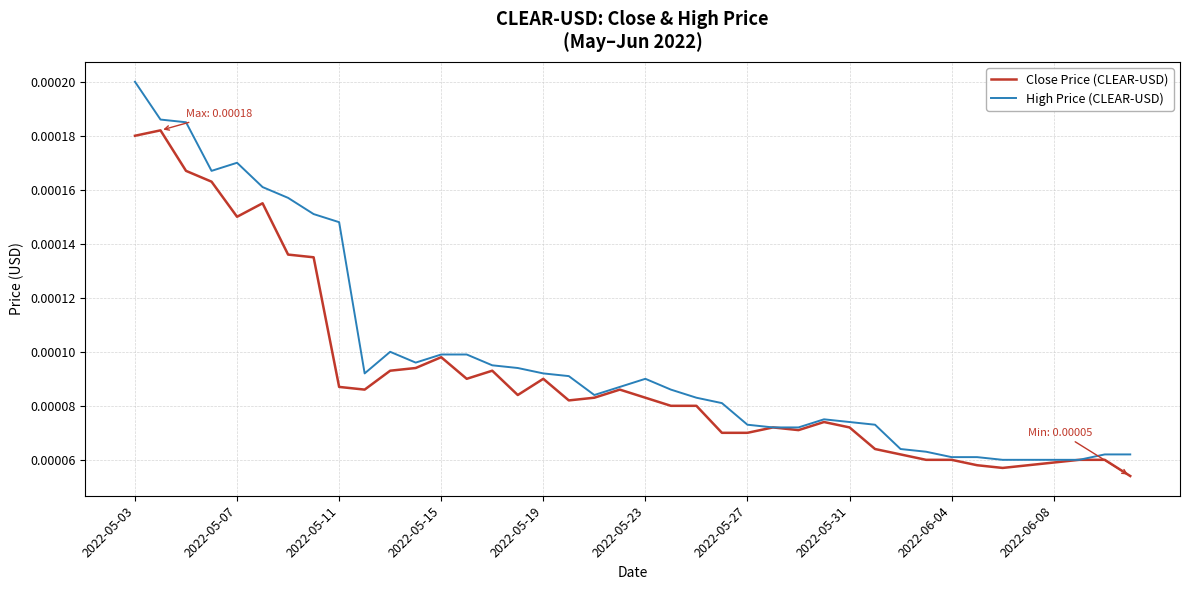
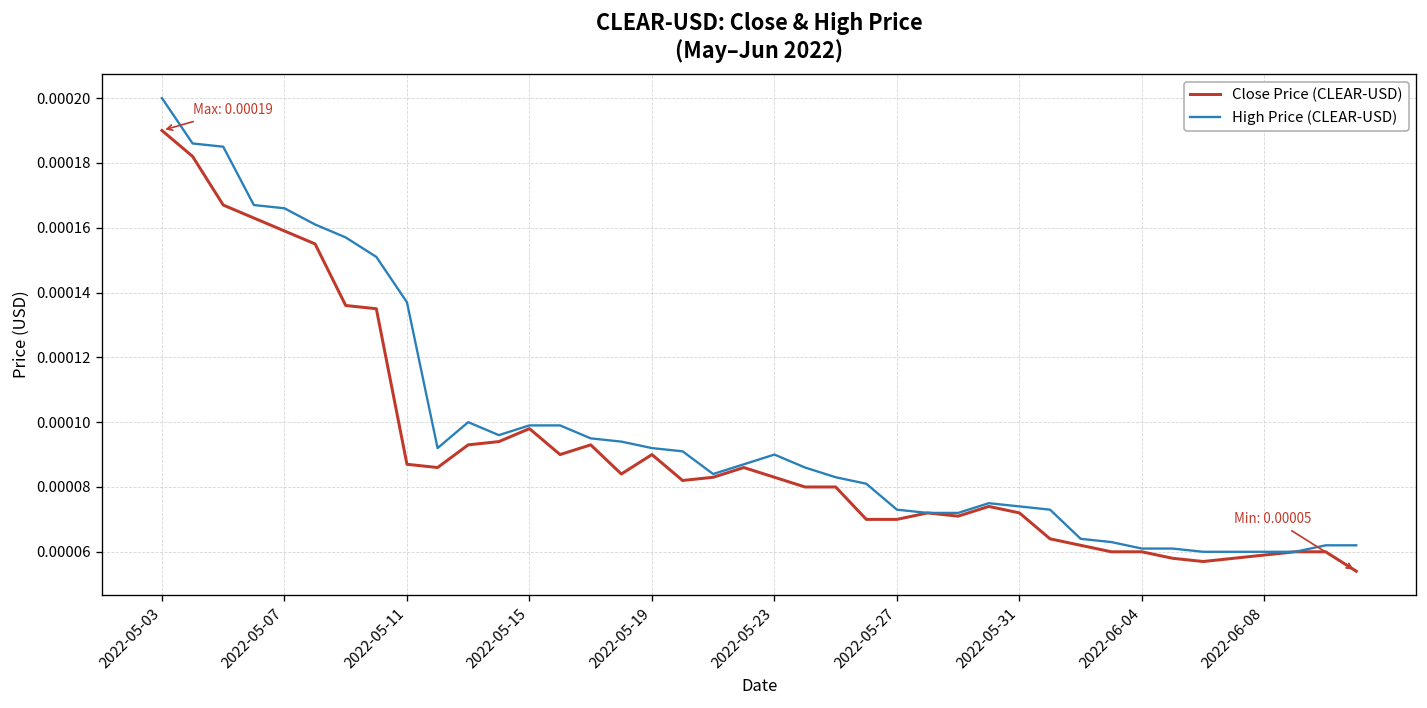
Close Price (CLEAR-USD), 2022-05-03: 0.00018 -> 0.00019
Close Price (CLEAR-USD), 2022-05-07: 0.000150 -> 0.000159
High Price (CLEAR-USD), 2022-05-07: 0.000170 -> 0.000166
High Price (CLEAR-USD), 2022-05-11: 0.000148 -> 0.000137
